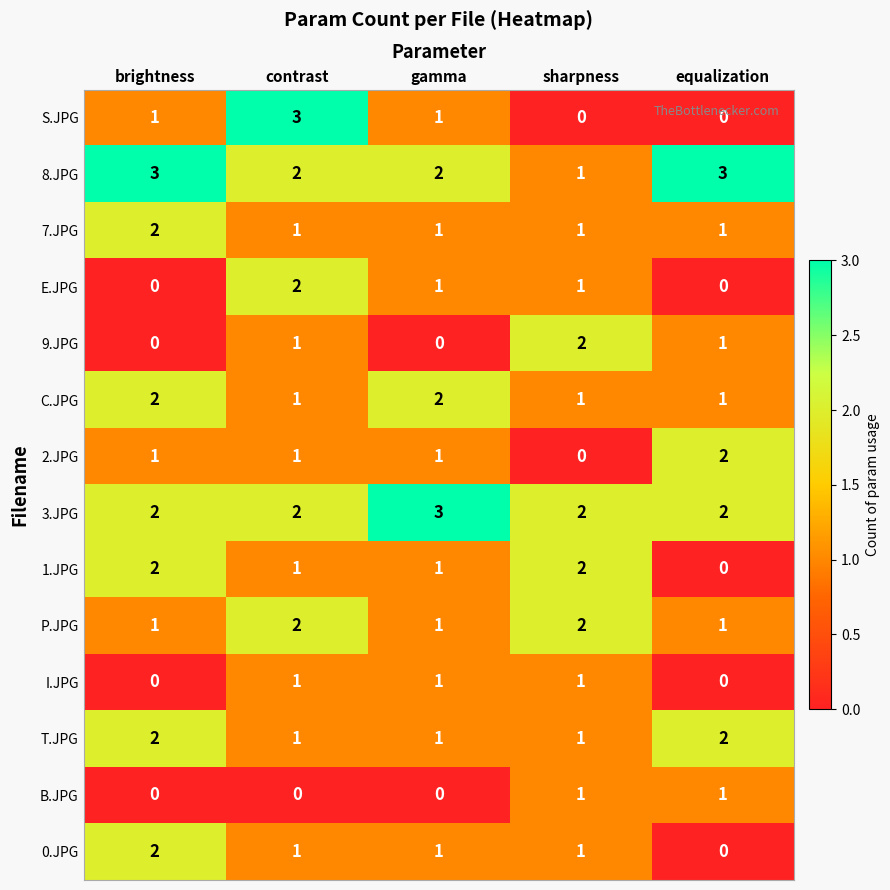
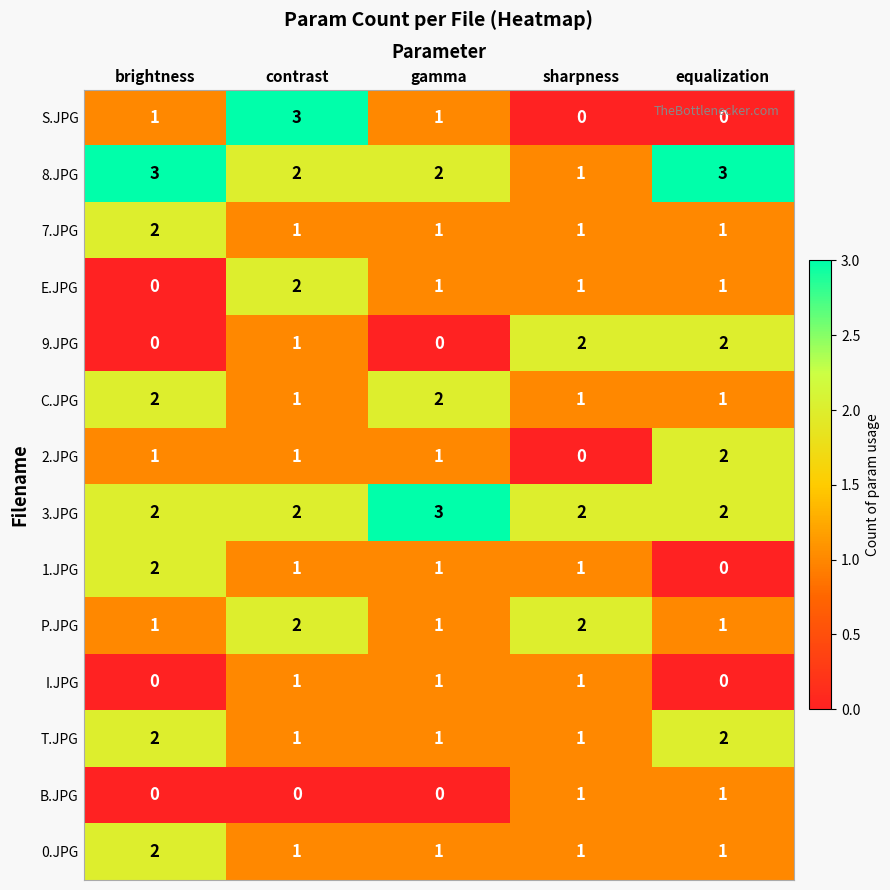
E.JPG, equalization: 0 -> 1
9.JPG, equalization: 1 -> 2
1.JPG, sharpness: 2 -> 1
0.JPG, equalization: 0 -> 1
